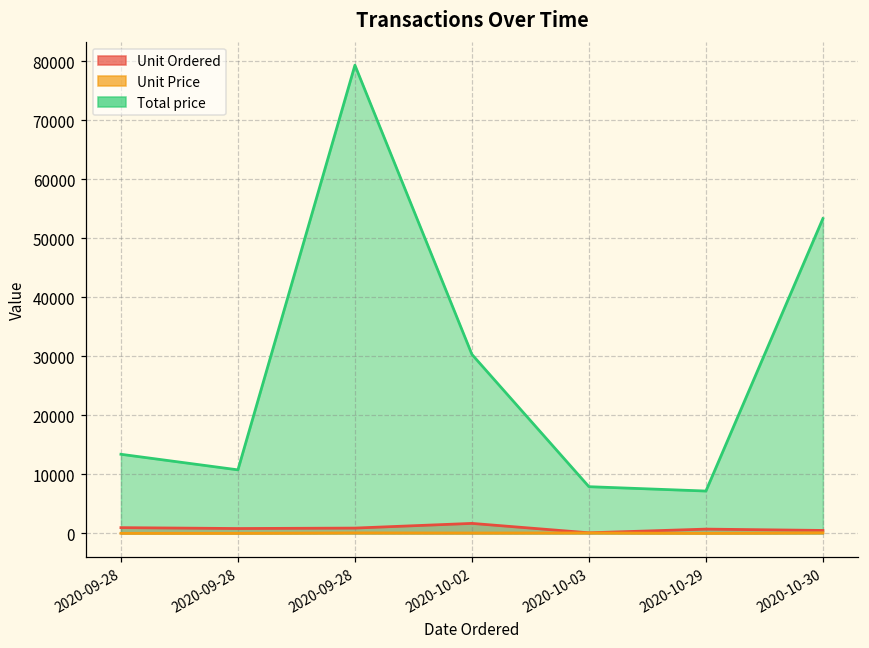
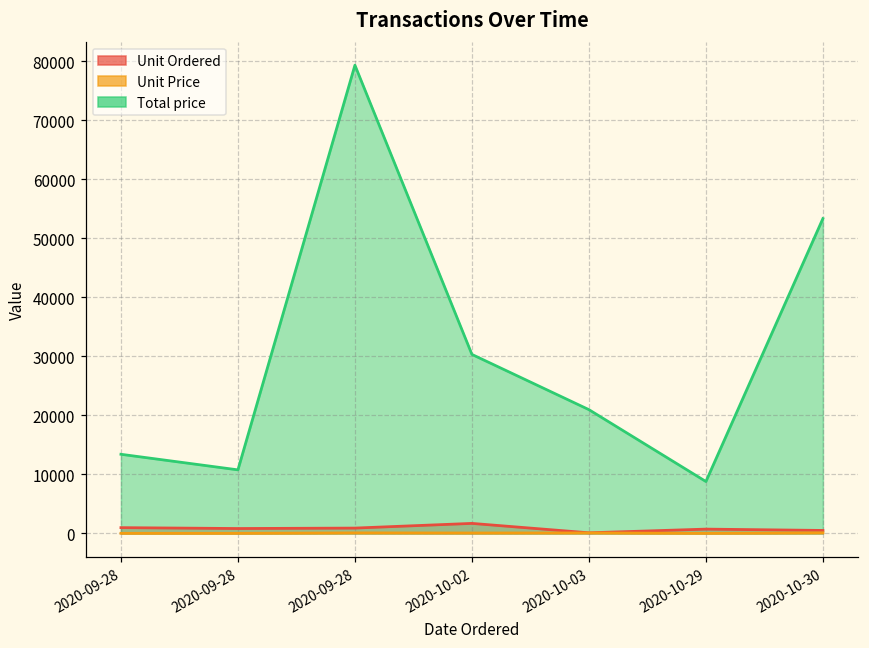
Total price, 2020-10-03: 8000 -> 21000
Total price, 2020-10-29: 7000 -> 9000
